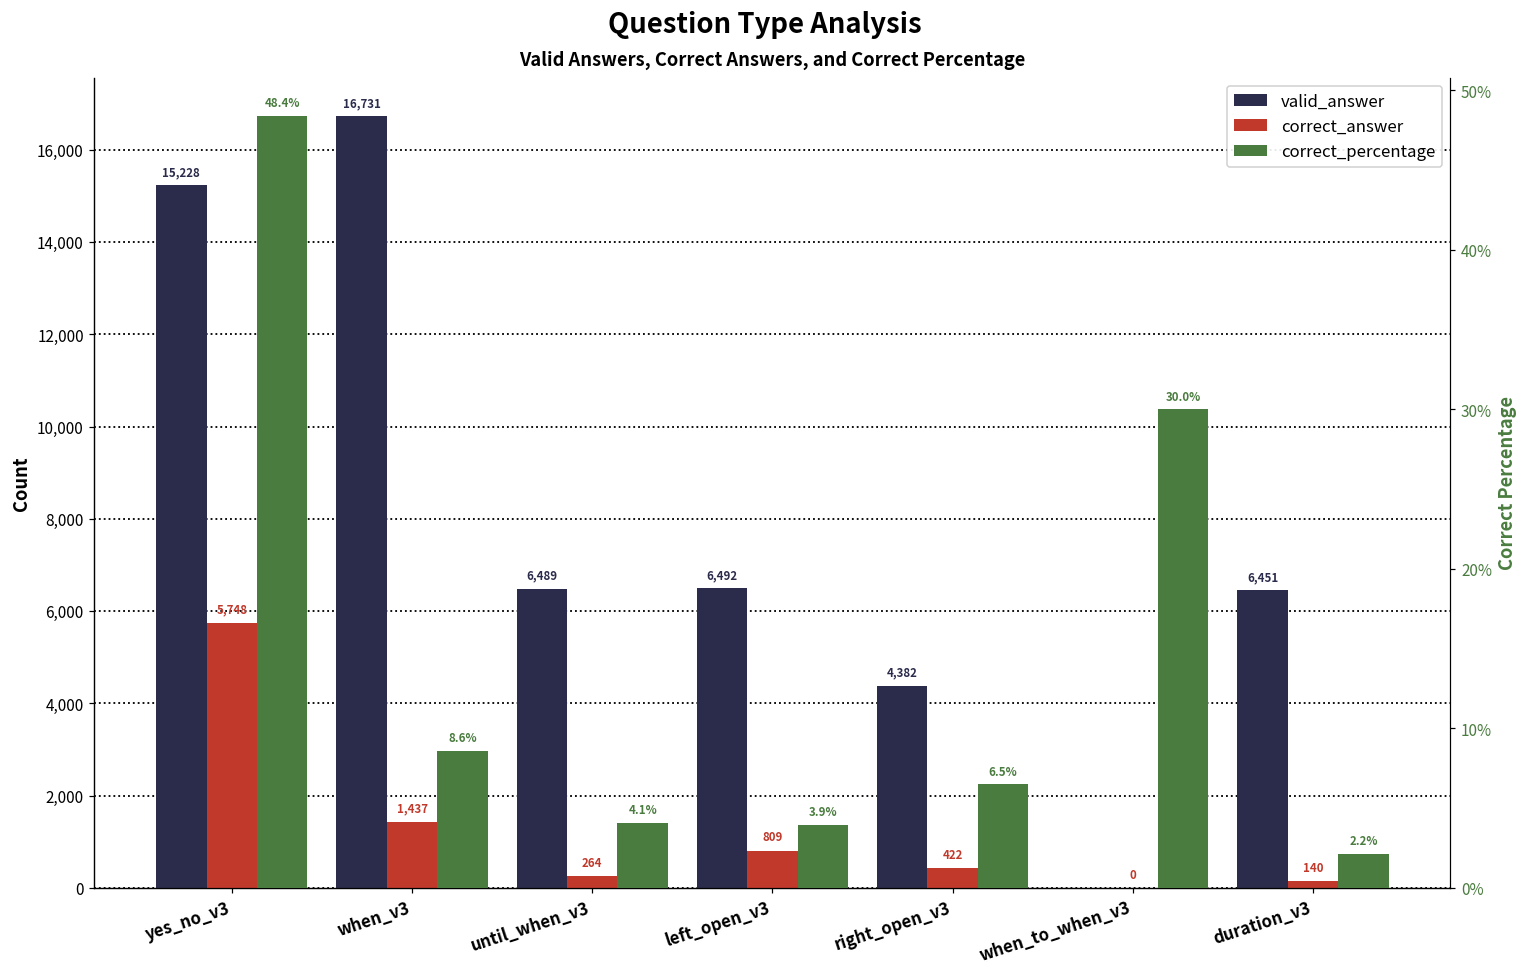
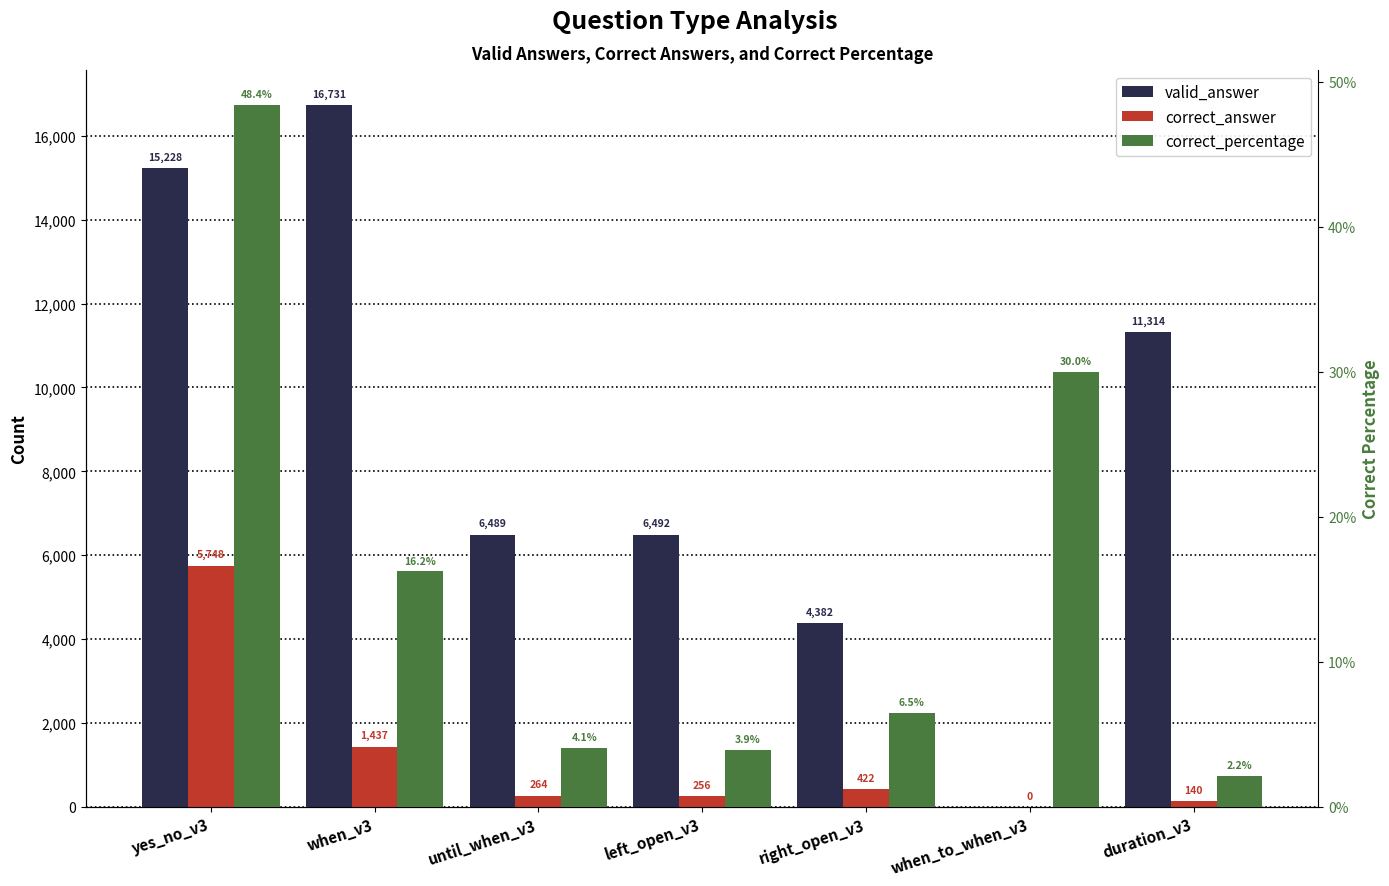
correct_answer, left_open_v3: 809 -> 256
valid_answer, duration_v3: 6,451 -> 11,314
correct_percentage, when_v3: 8.6% -> 16.2%
